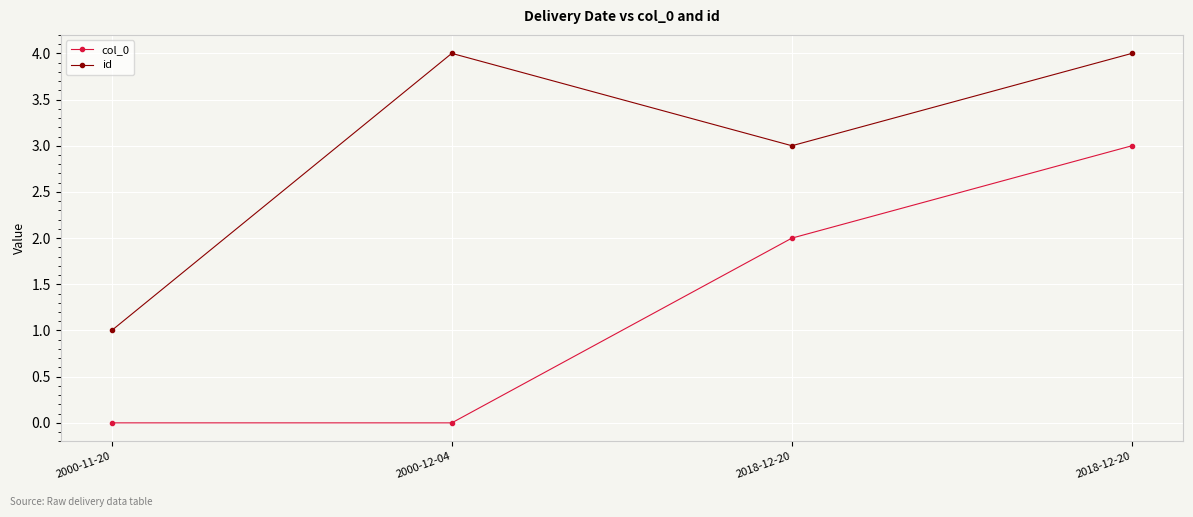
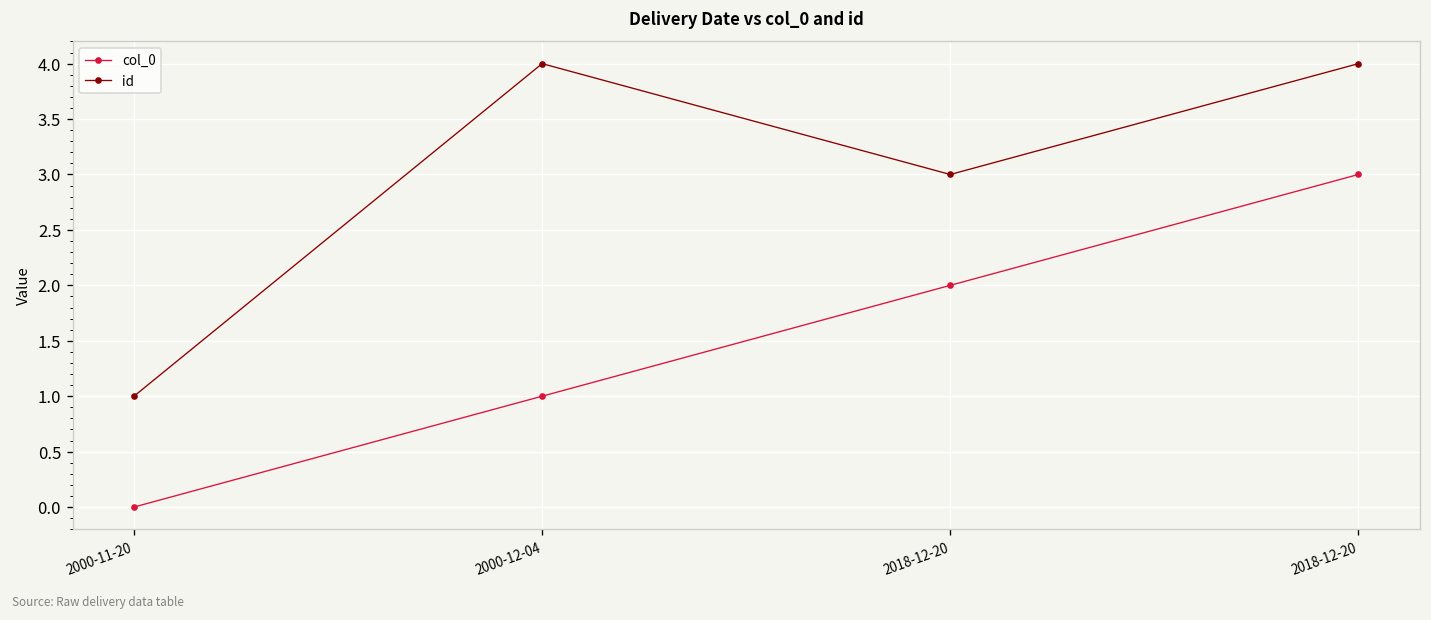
col_0, 2000-12-04: 0 -> 1
